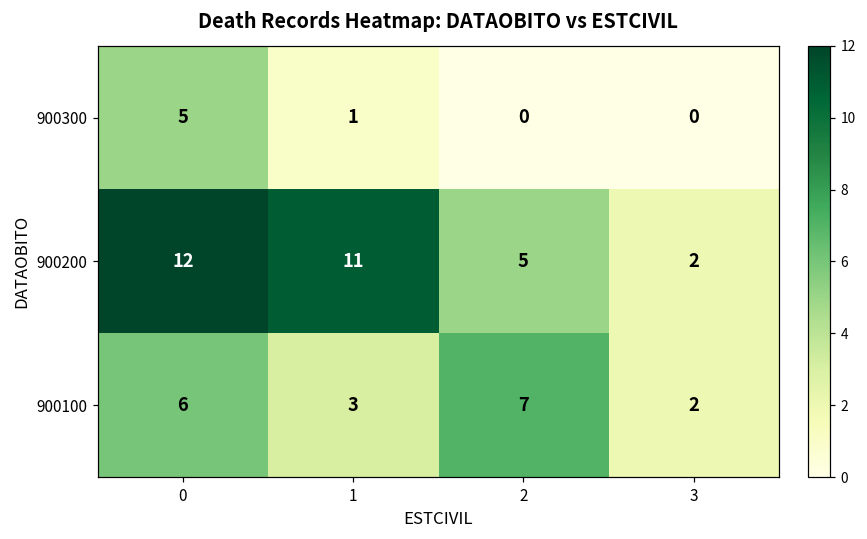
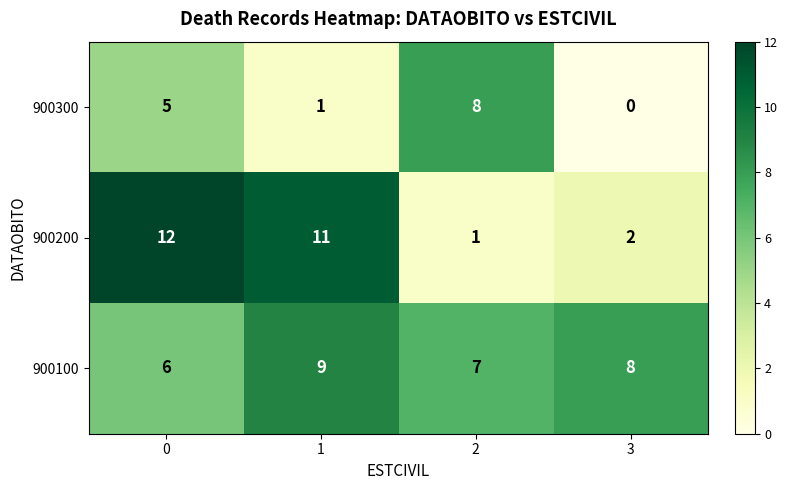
900300, 2: 0 -> 8
900200, 2: 5 -> 1
900100, 1: 3 -> 9
900100, 3: 2 -> 8
